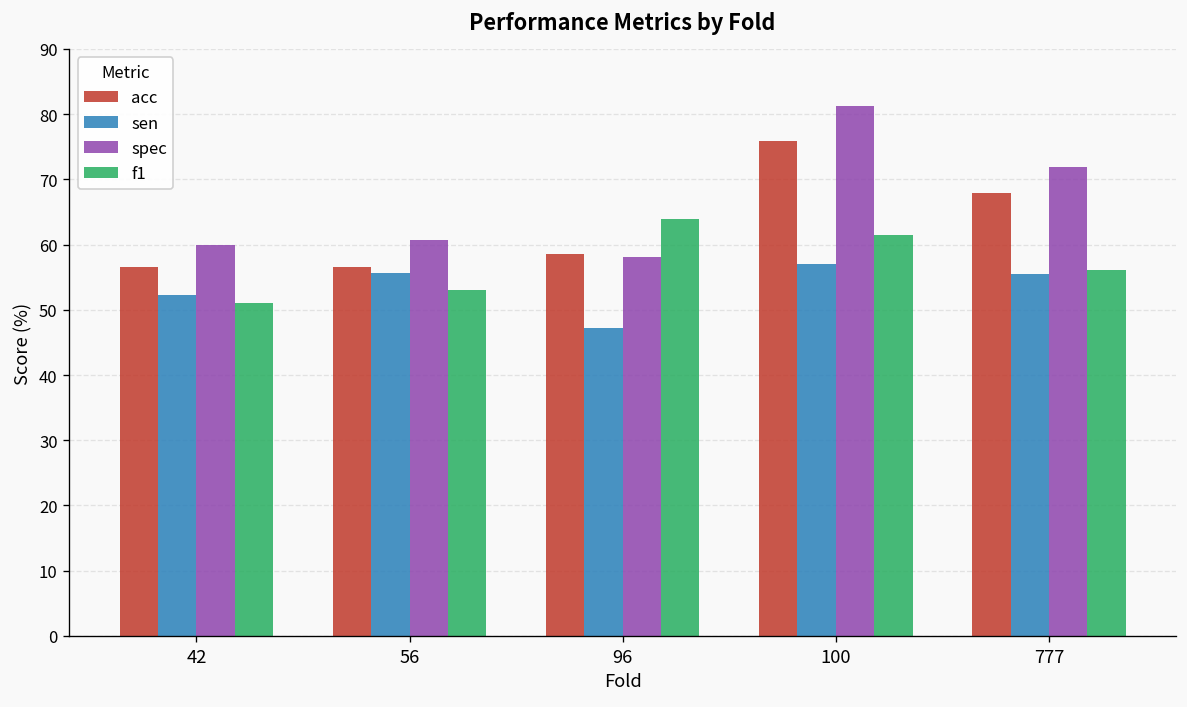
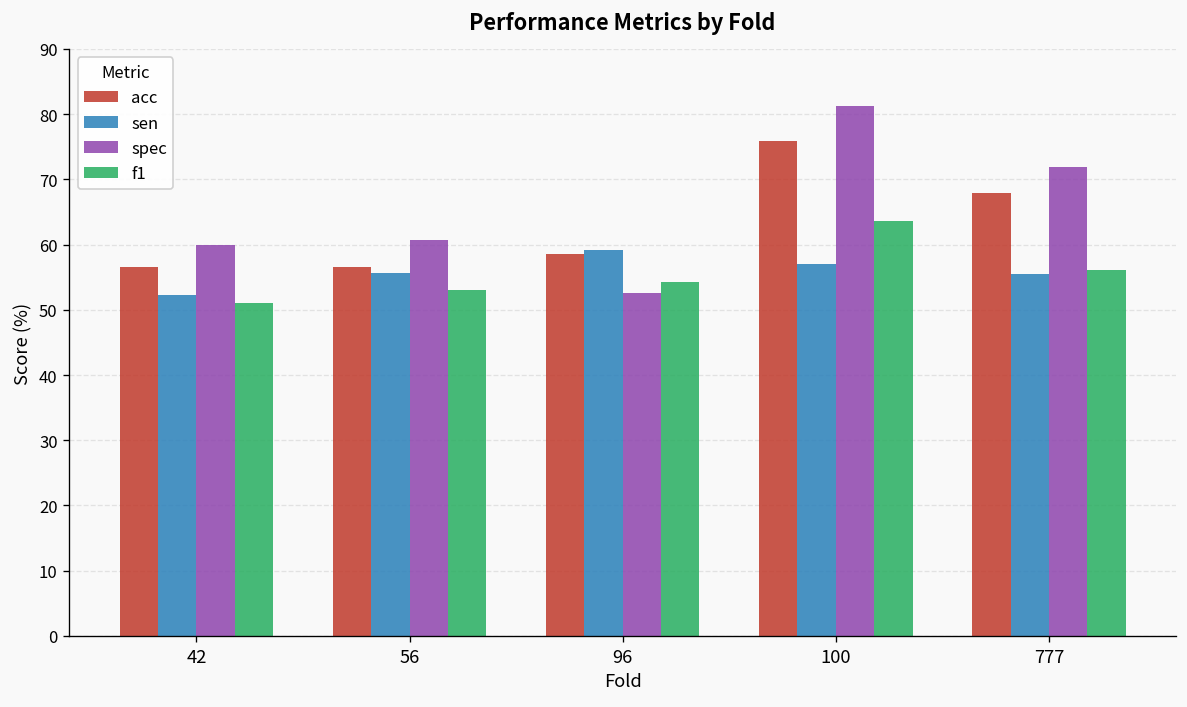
sen, 96: 47 -> 59
spec, 96: 58 -> 53
f1, 96: 64 -> 54
f1, 100: 62 -> 64
